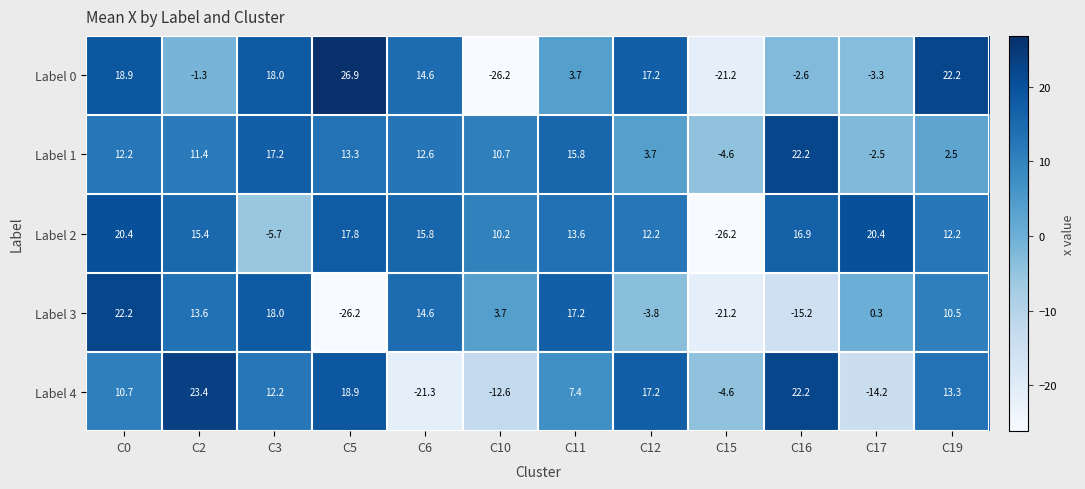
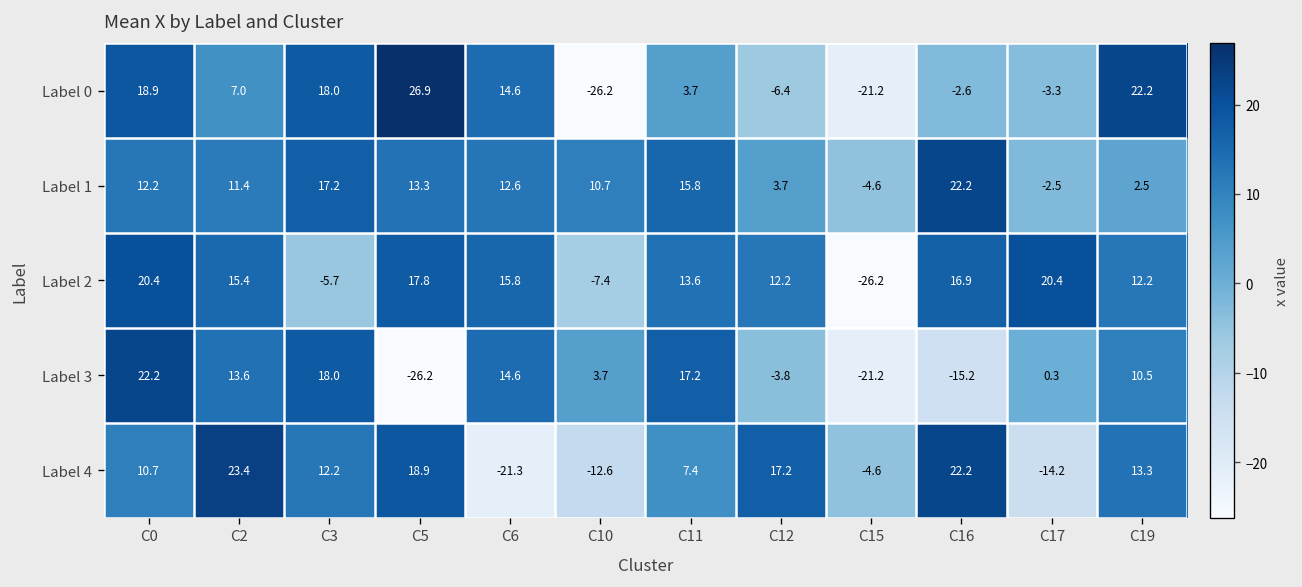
Label 0, C2: -1.3 -> 7.0
Label 0, C12: 17.2 -> -6.4
Label 2, C10: 10.2 -> -7.4
